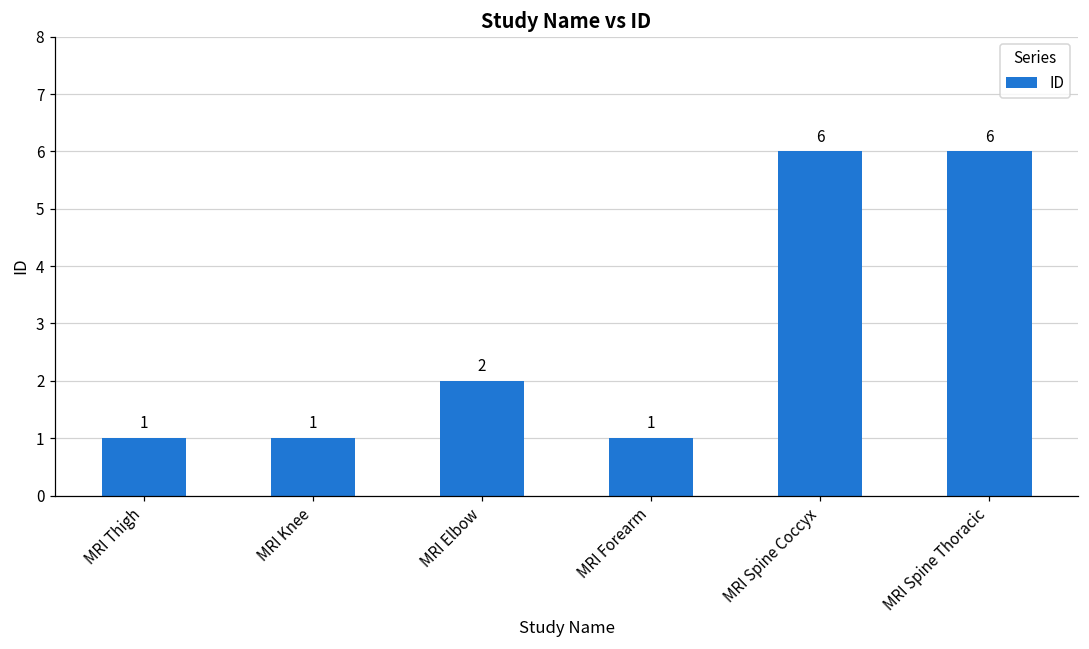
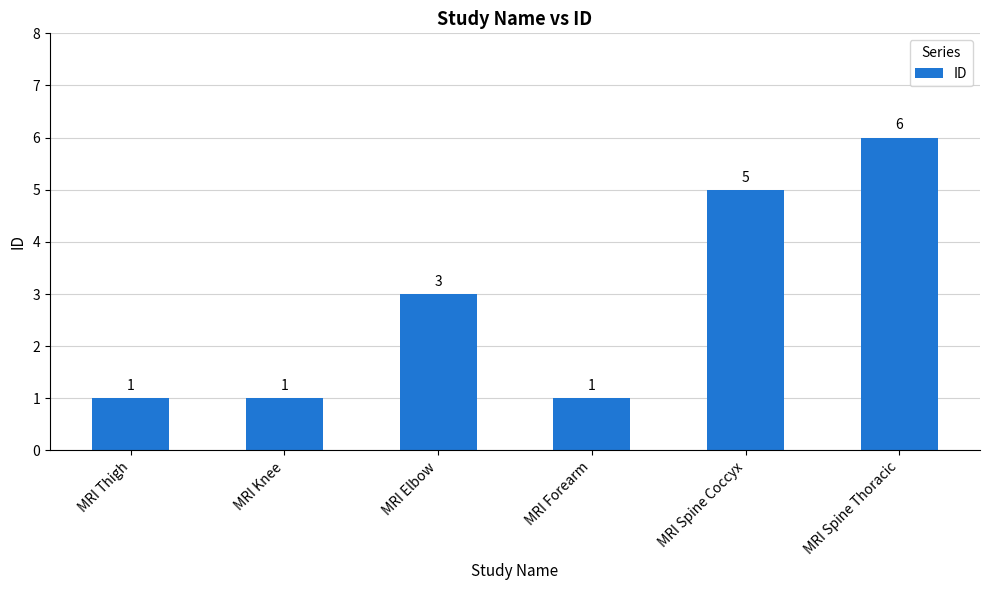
MRI Elbow: 2 -> 3
MRI Spine Coccyx: 6 -> 5
